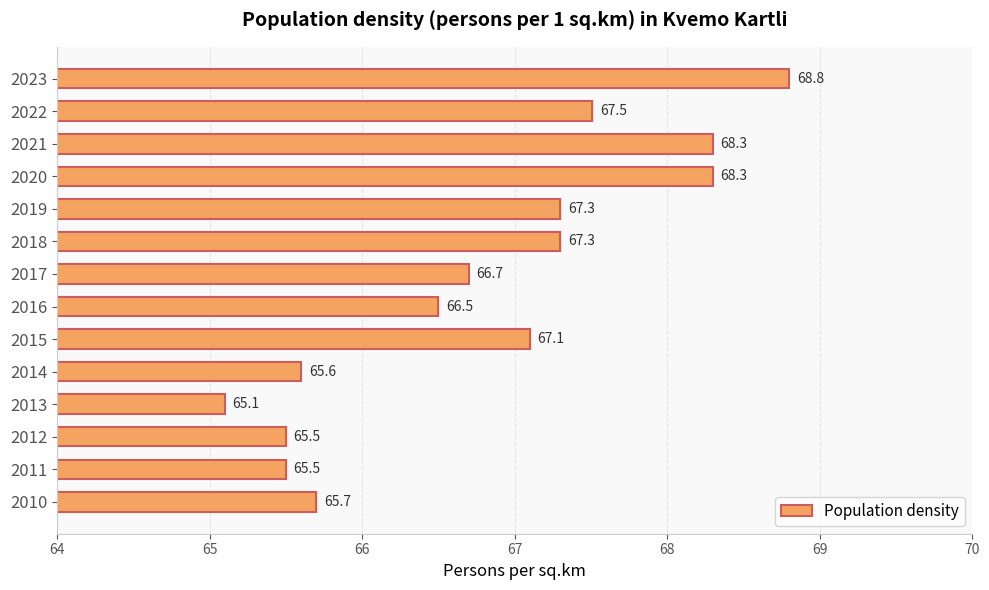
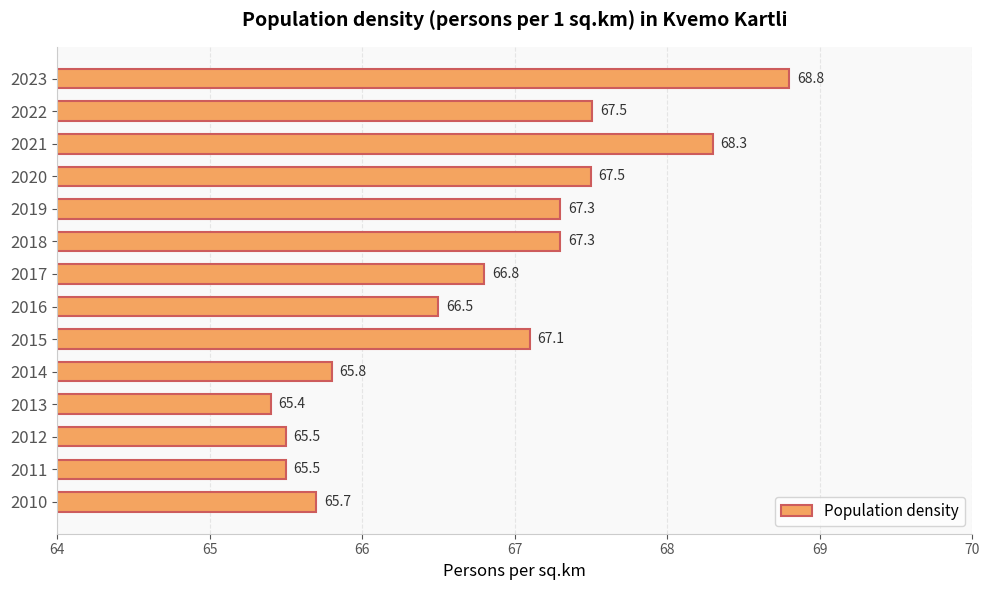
2020: 68.3 -> 67.5
2017: 66.7 -> 66.8
2014: 65.6 -> 65.8
2013: 65.1 -> 65.4
